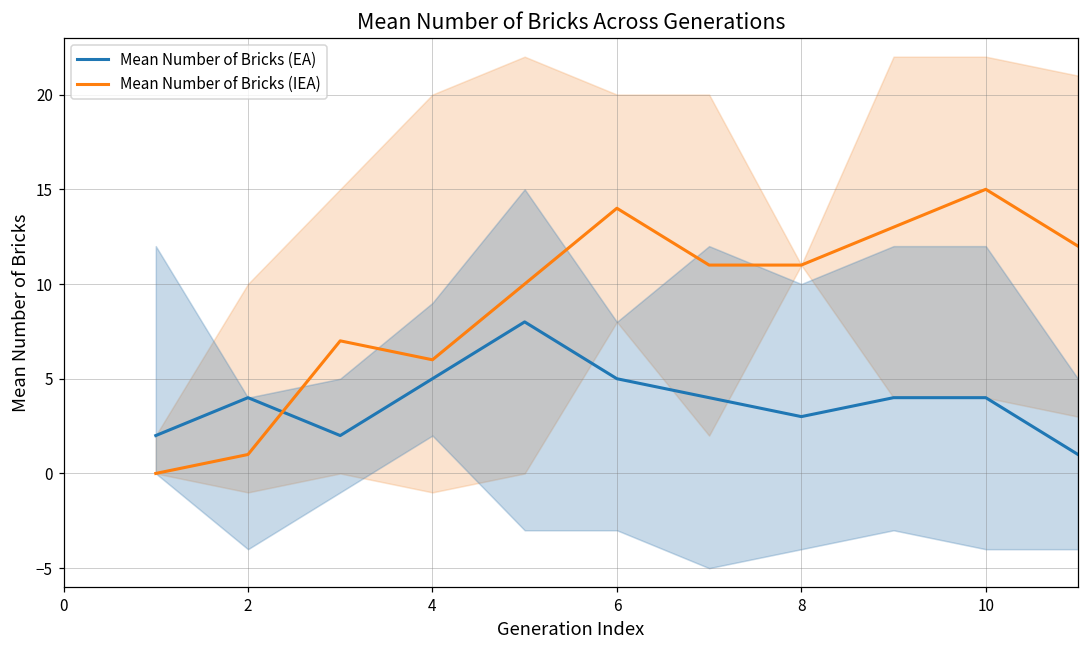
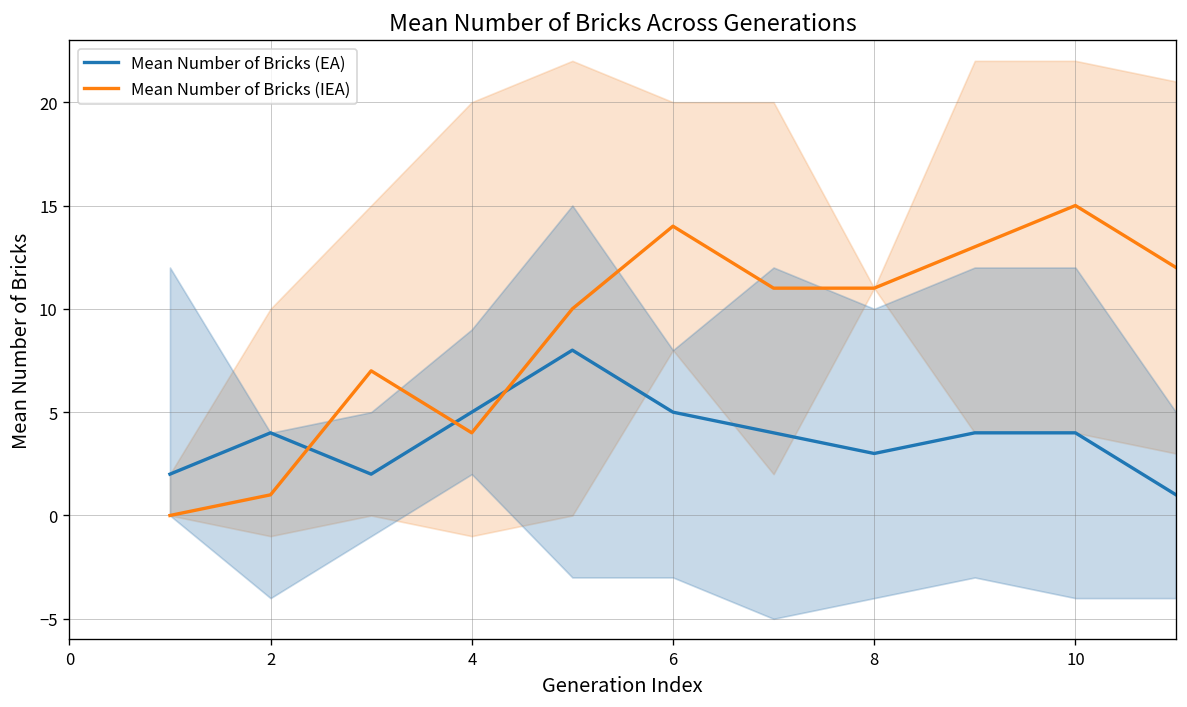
Mean Number of Bricks (IEA), 4: 6 -> 4
